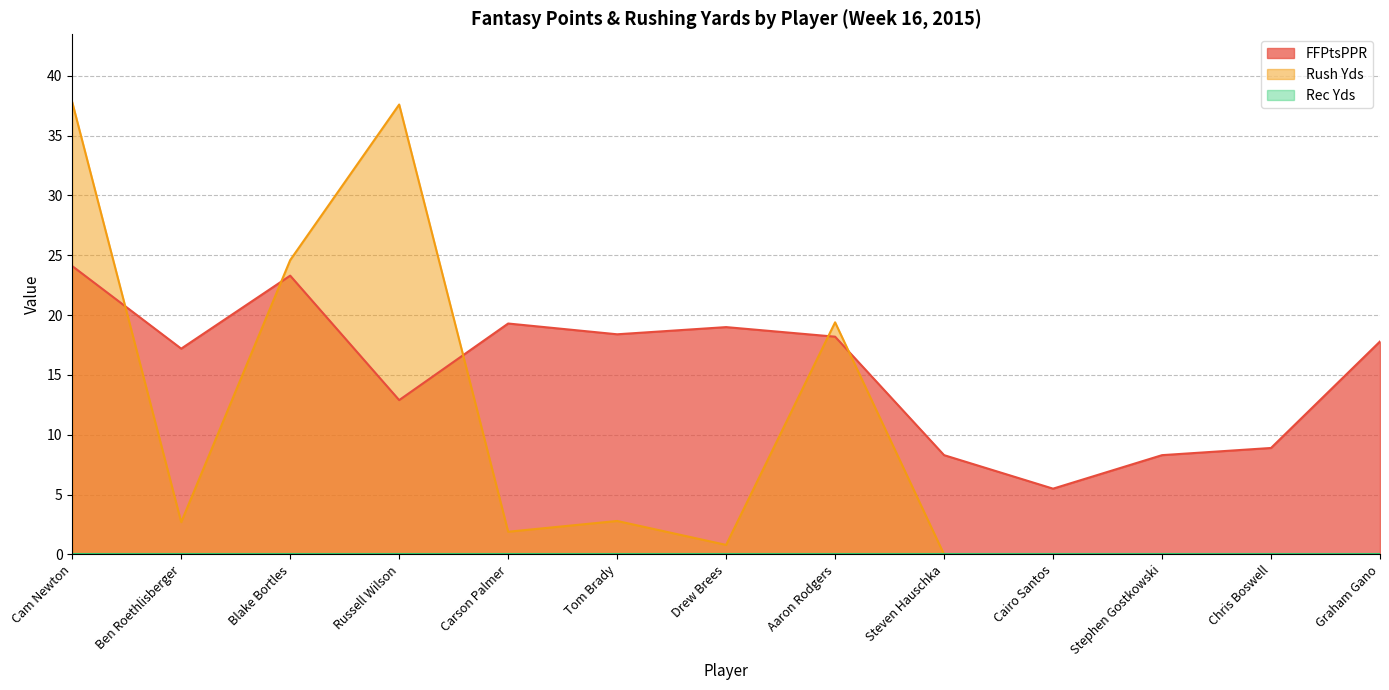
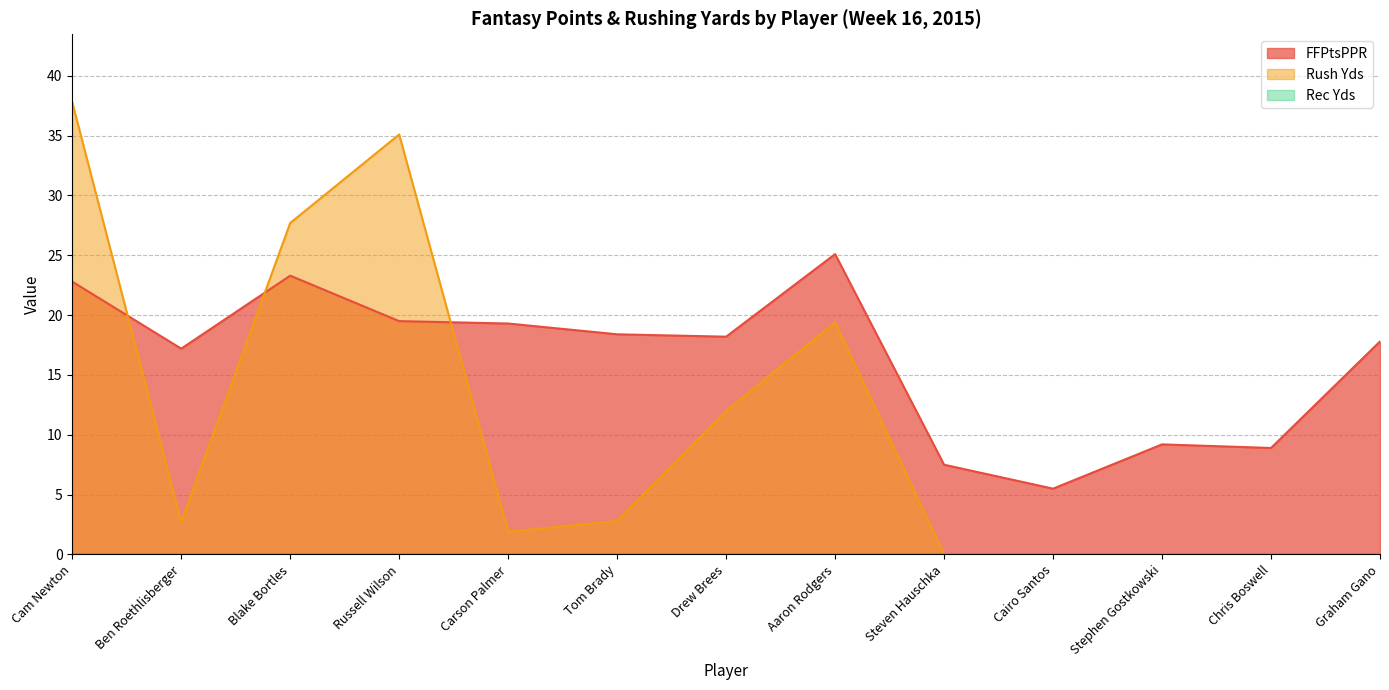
FFPtsPPR, Cam Newton: 24.1 -> 22.8
Rush Yds, Blake Bortles: 24.6 -> 27.7
FFPtsPPR, Russell Wilson: 12.9 -> 19.5
Rush Yds, Russell Wilson: 37.6 -> 35.1
FFPtsPPR, Drew Brees: 19.0 -> 18.2
Rush Yds, Drew Brees: 0.8 -> 12.0
FFPtsPPR, Aaron Rodgers: 18.2 -> 25.1
FFPtsPPR, Steven Hauschka: 8.3 -> 7.5
FFPtsPPR, Stephen Gostkowski: 8.3 -> 9.2
